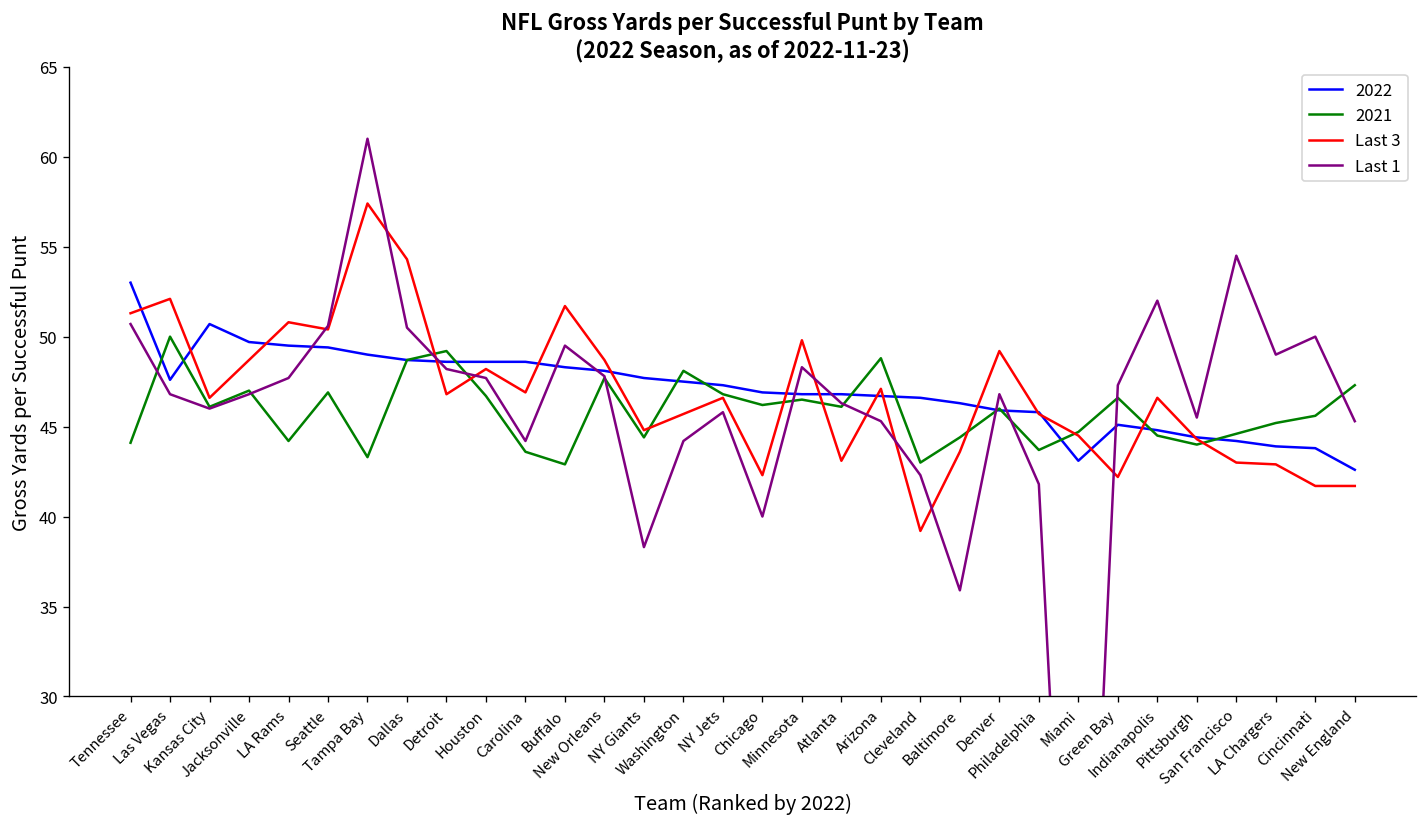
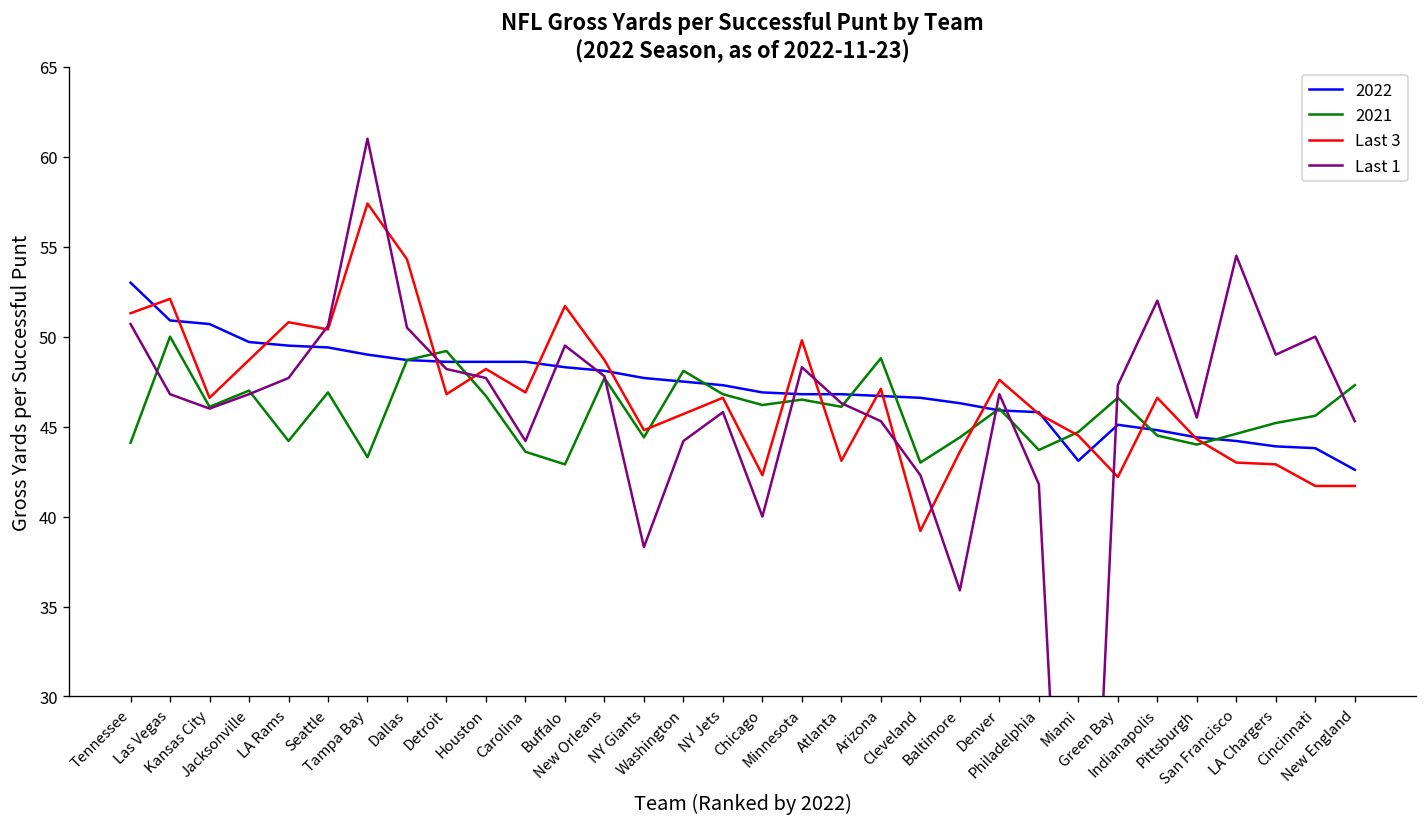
2022, Las Vegas: 47.6 -> 50.9
Last 3, Denver: 49.2 -> 47.6
